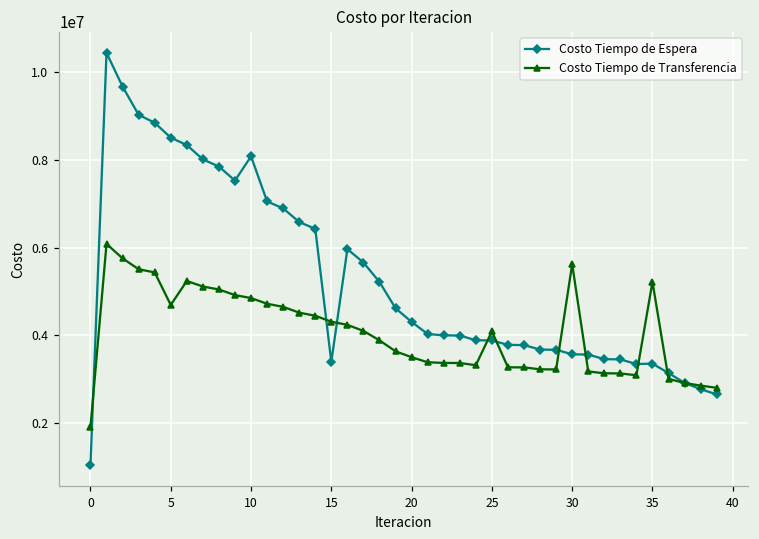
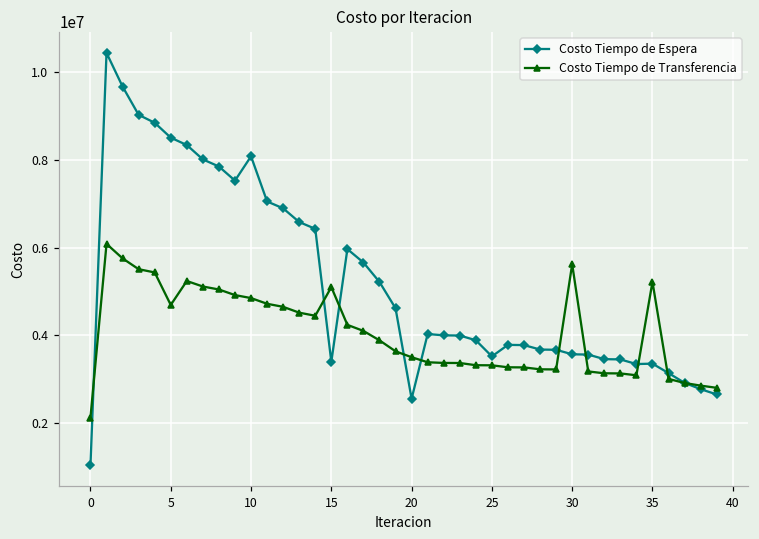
Costo Tiempo de Transferencia, 0: 1900000 -> 2100000
Costo Tiempo de Transferencia, 15: 4300000 -> 5100000
Costo Tiempo de Espera, 20: 4300000 -> 2600000
Costo Tiempo de Espera, 25: 3900000 -> 3500000
Costo Tiempo de Transferencia, 25: 4100000 -> 3300000
